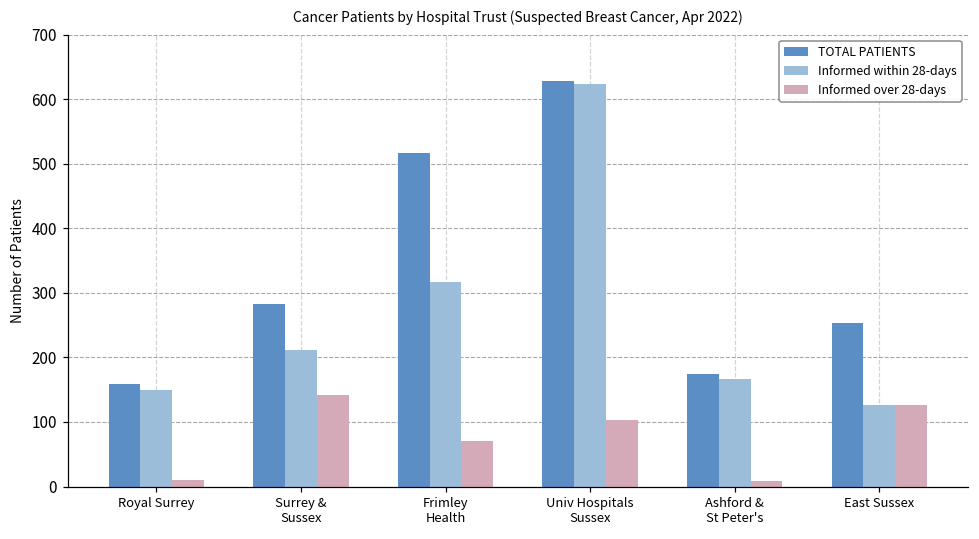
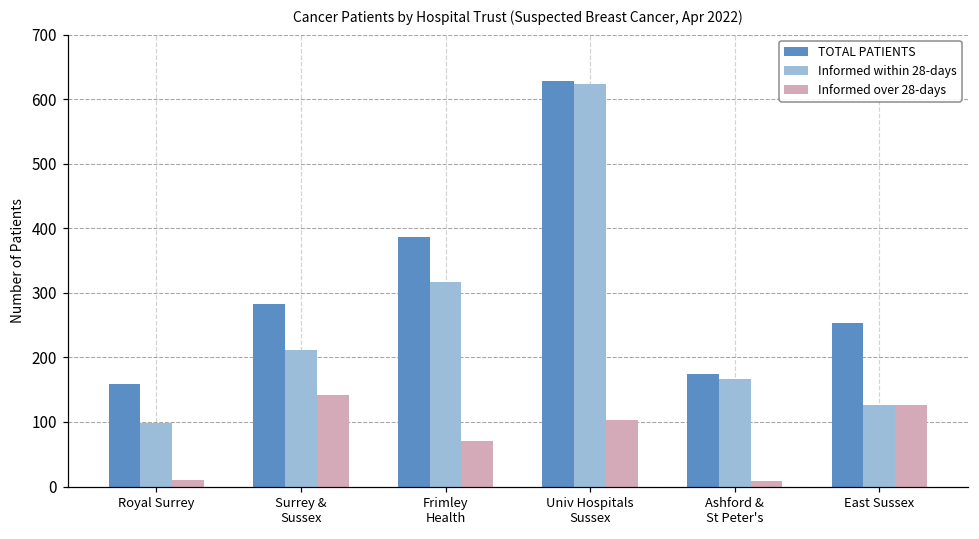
Informed within 28-days, Royal Surrey: 150 -> 100
TOTAL PATIENTS, Frimley Health: 520 -> 390
